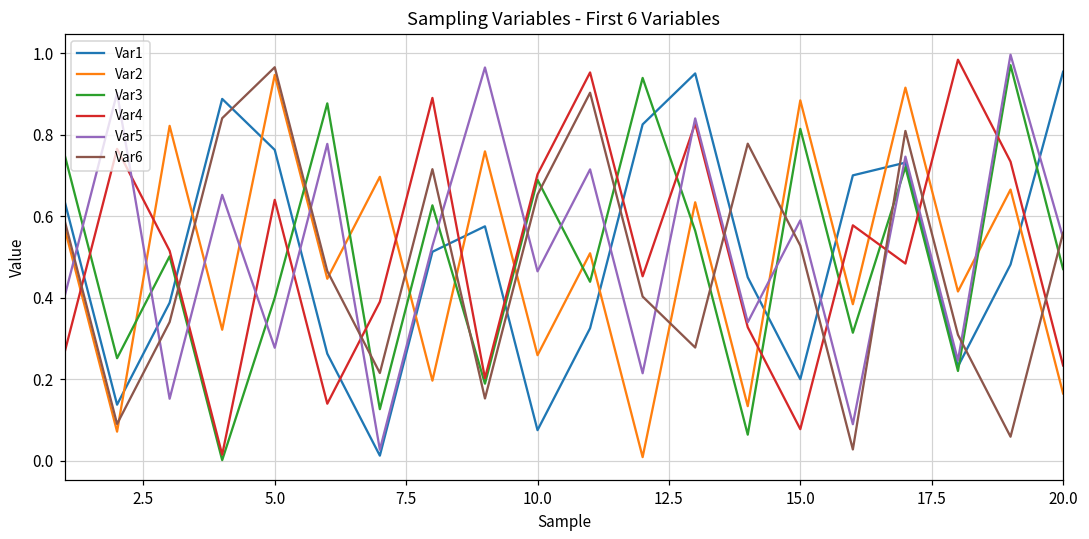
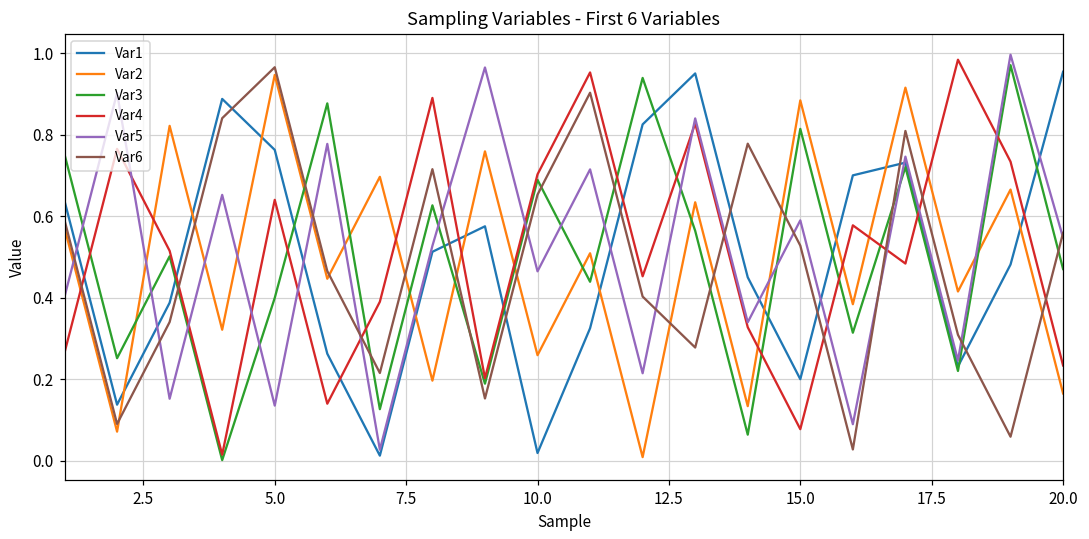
Var5, 5.0: 0.28 -> 0.14
Var1, 10.0: 0.08 -> 0.02
